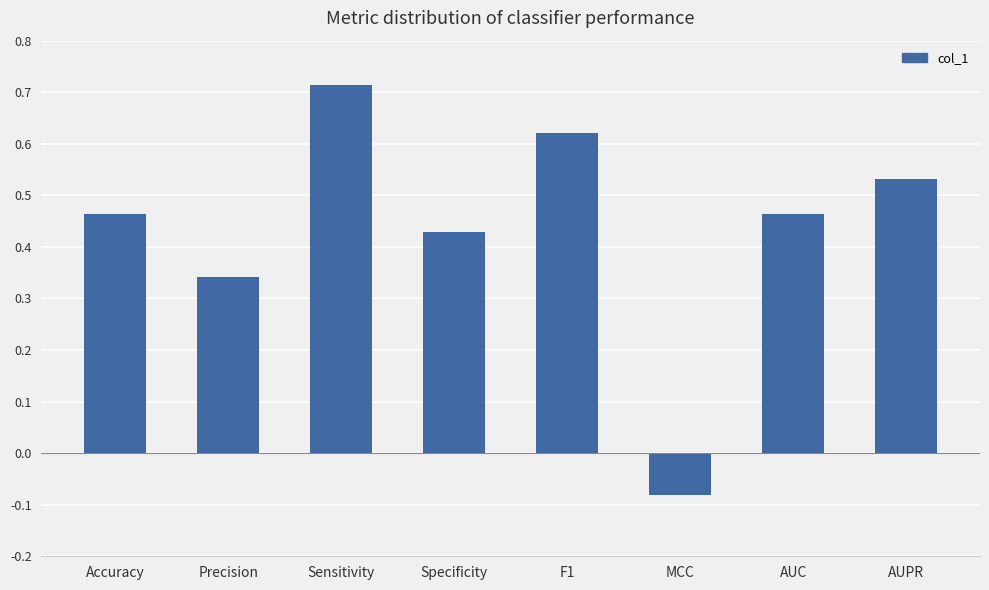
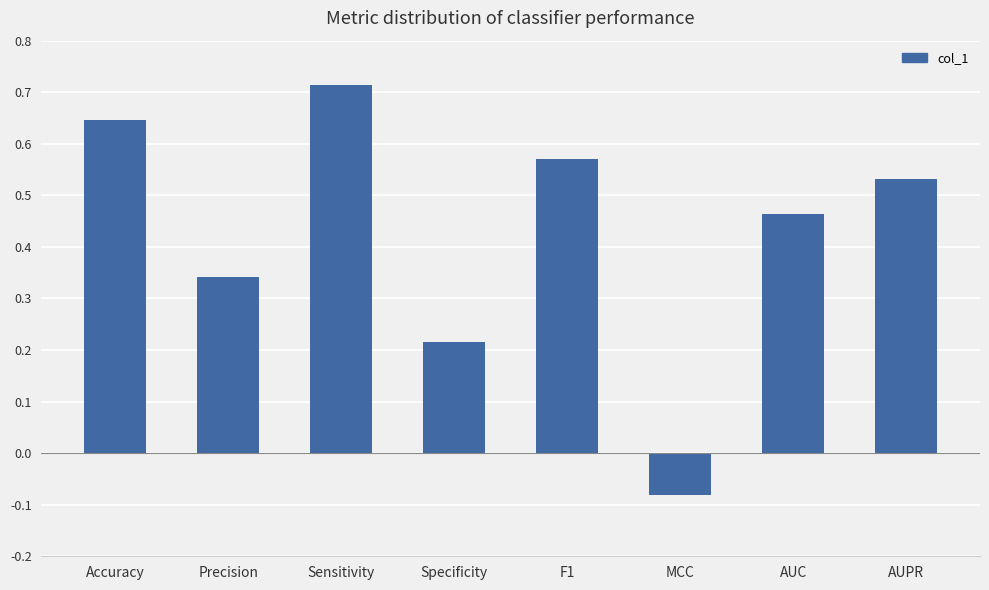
Accuracy: 0.46 -> 0.65
Specificity: 0.43 -> 0.22
F1: 0.62 -> 0.57
